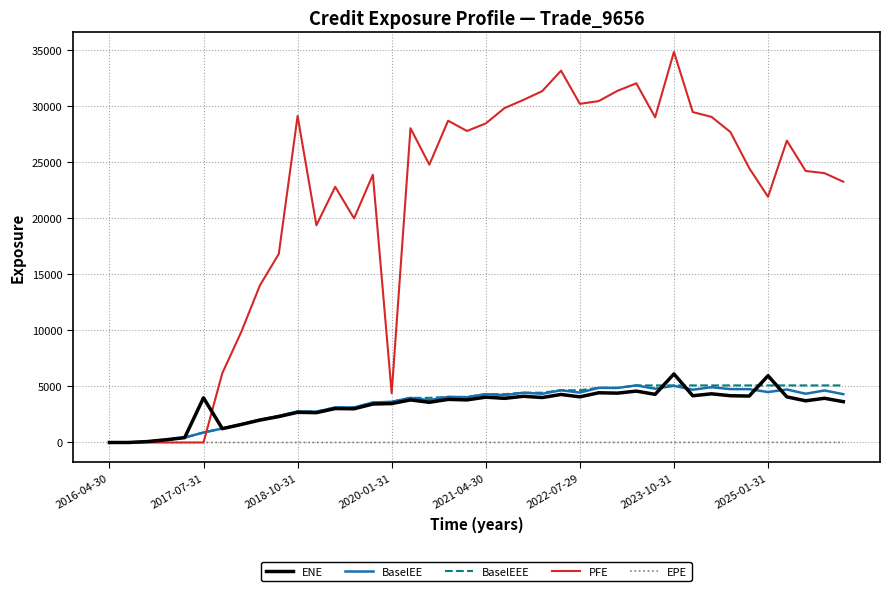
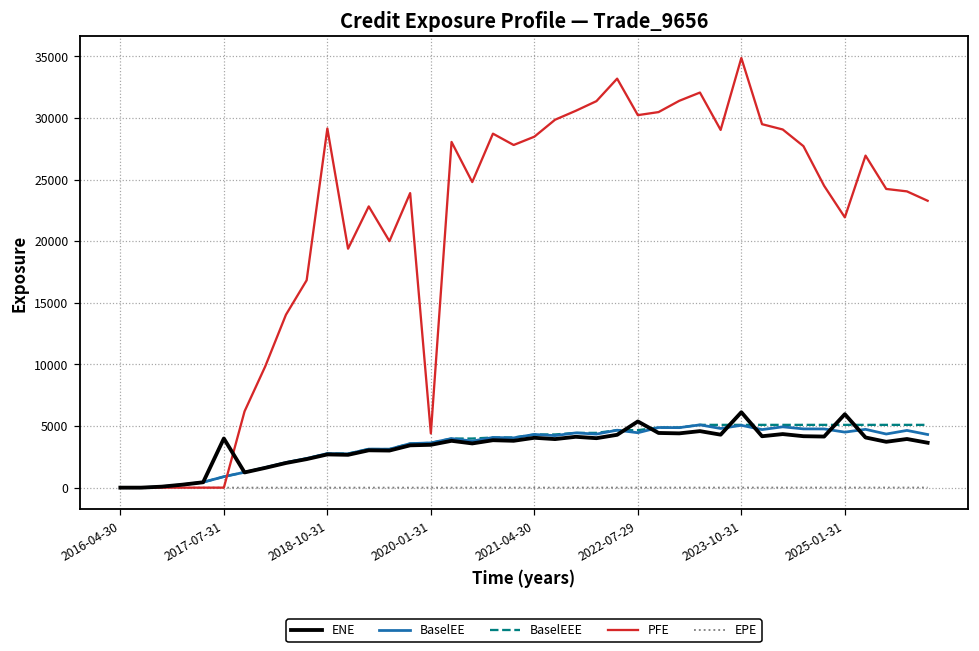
ENE, 2022-07-29: 4100 -> 5400
